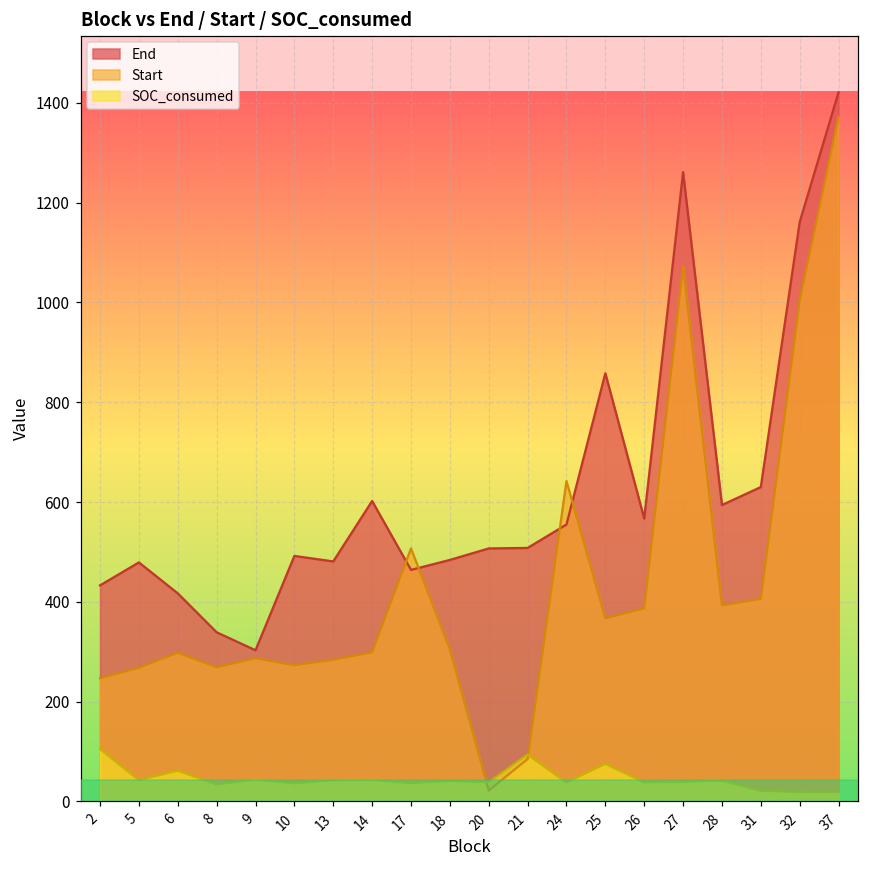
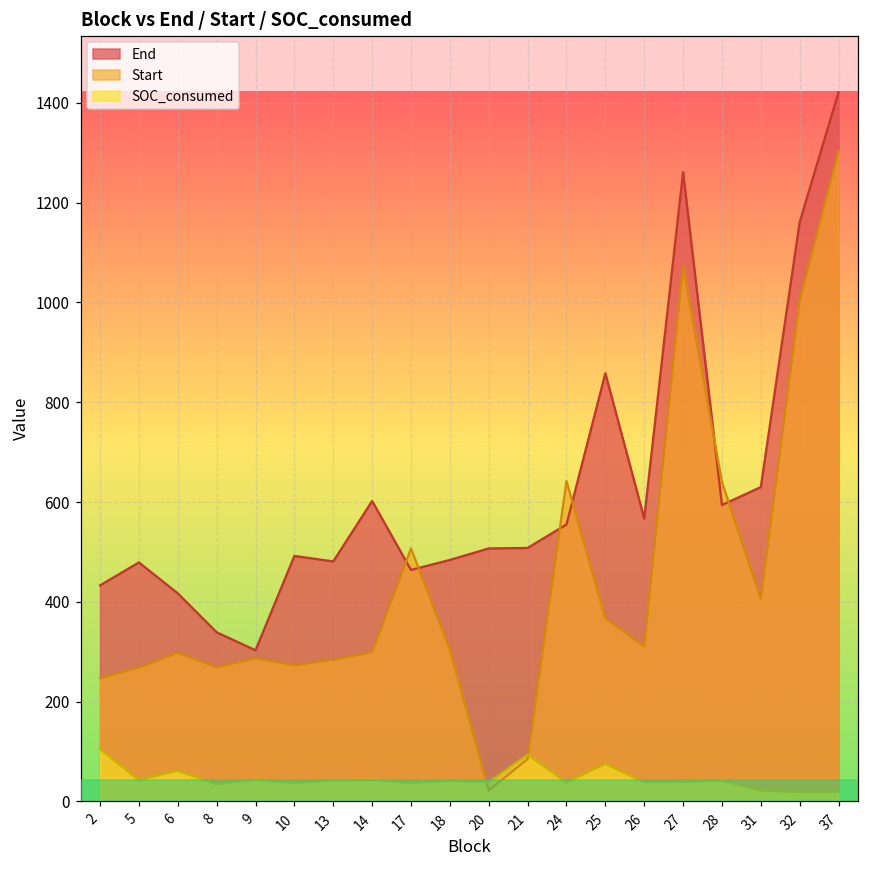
Start, 26: 390 -> 310
Start, 28: 390 -> 640
Start, 37: 1370 -> 1300
